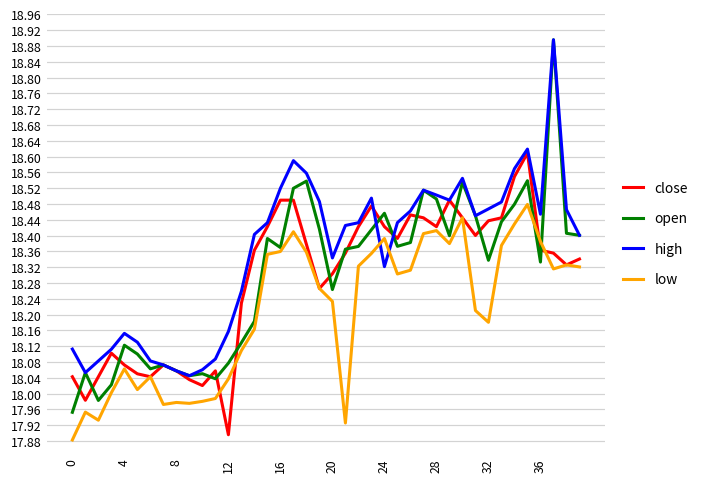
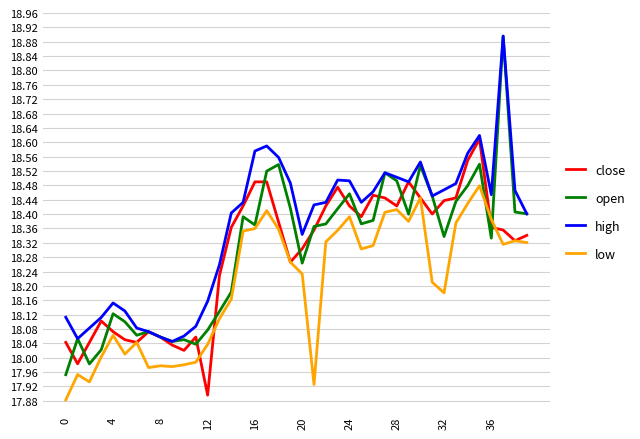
high, 16: 18.52 -> 18.58
high, 24: 18.32 -> 18.49
